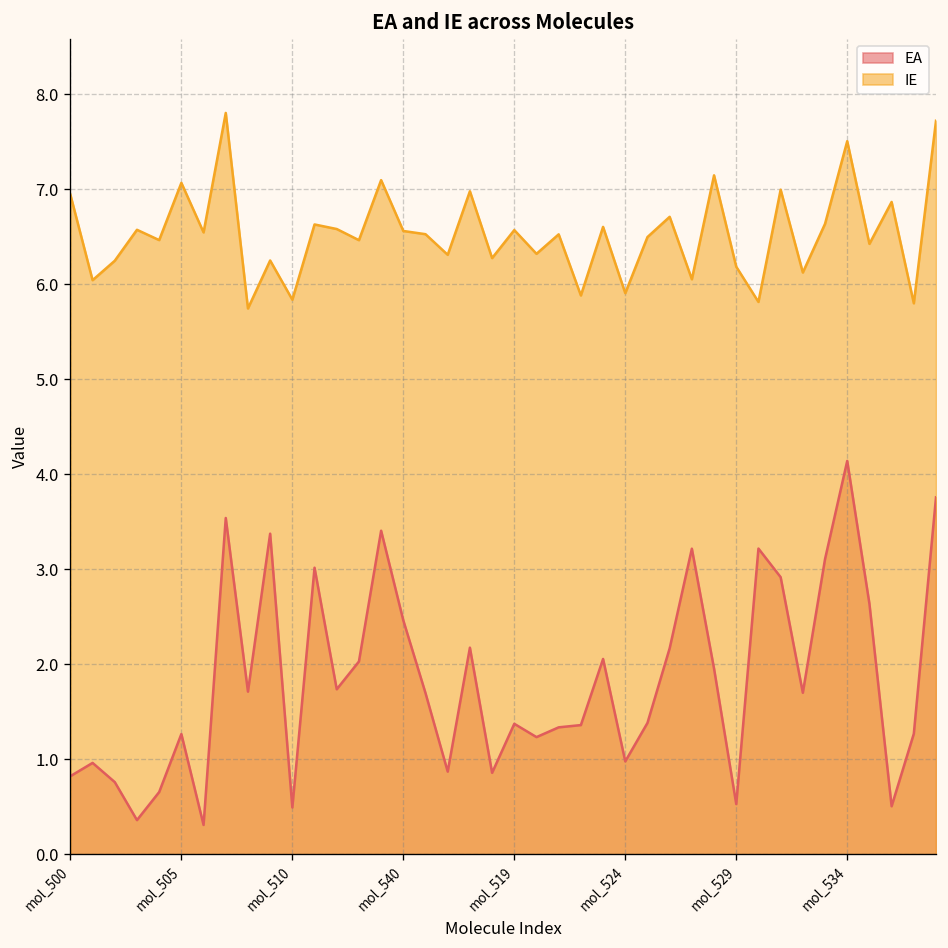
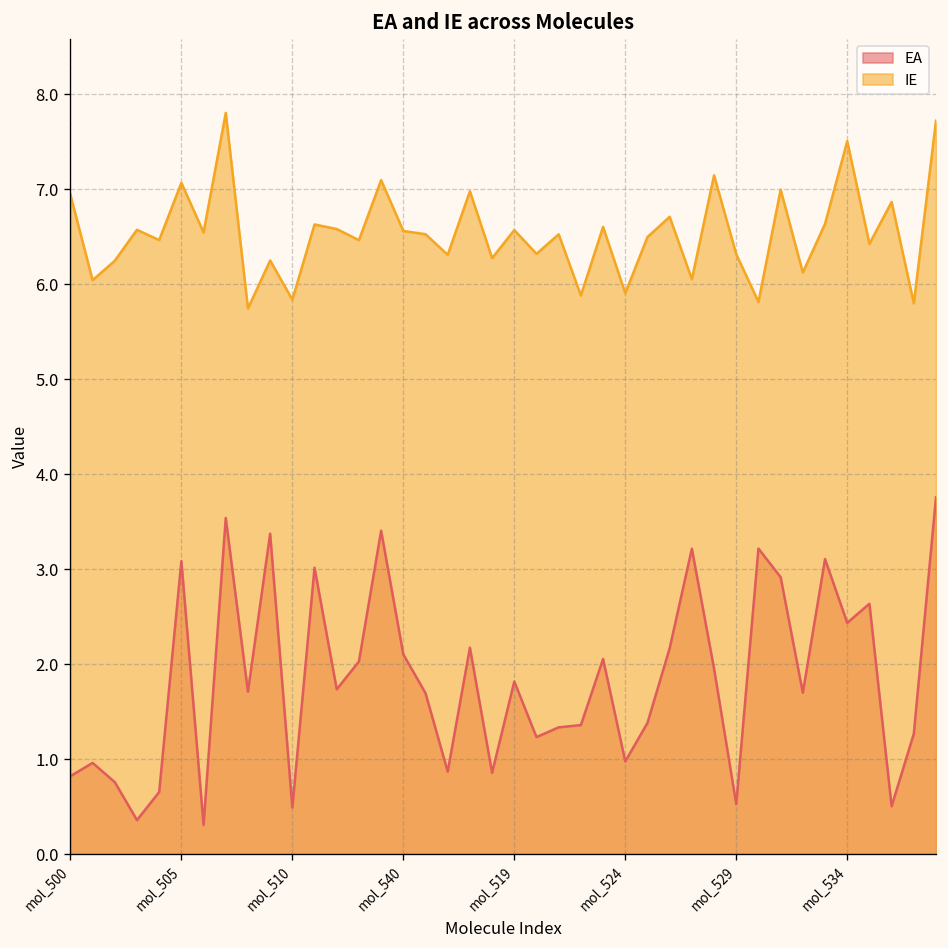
EA, mol_505: 1.3 -> 3.1
EA, mol_540: 2.5 -> 2.1
EA, mol_519: 1.4 -> 1.8
IE, mol_529: 6.2 -> 6.3
EA, mol_534: 4.1 -> 2.4
